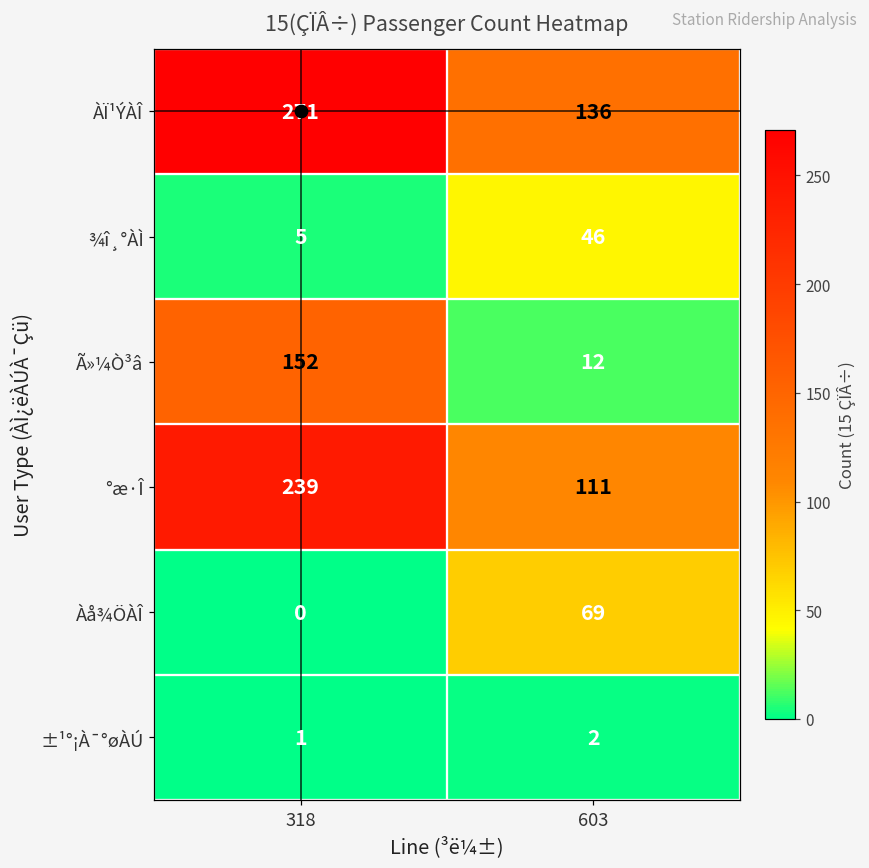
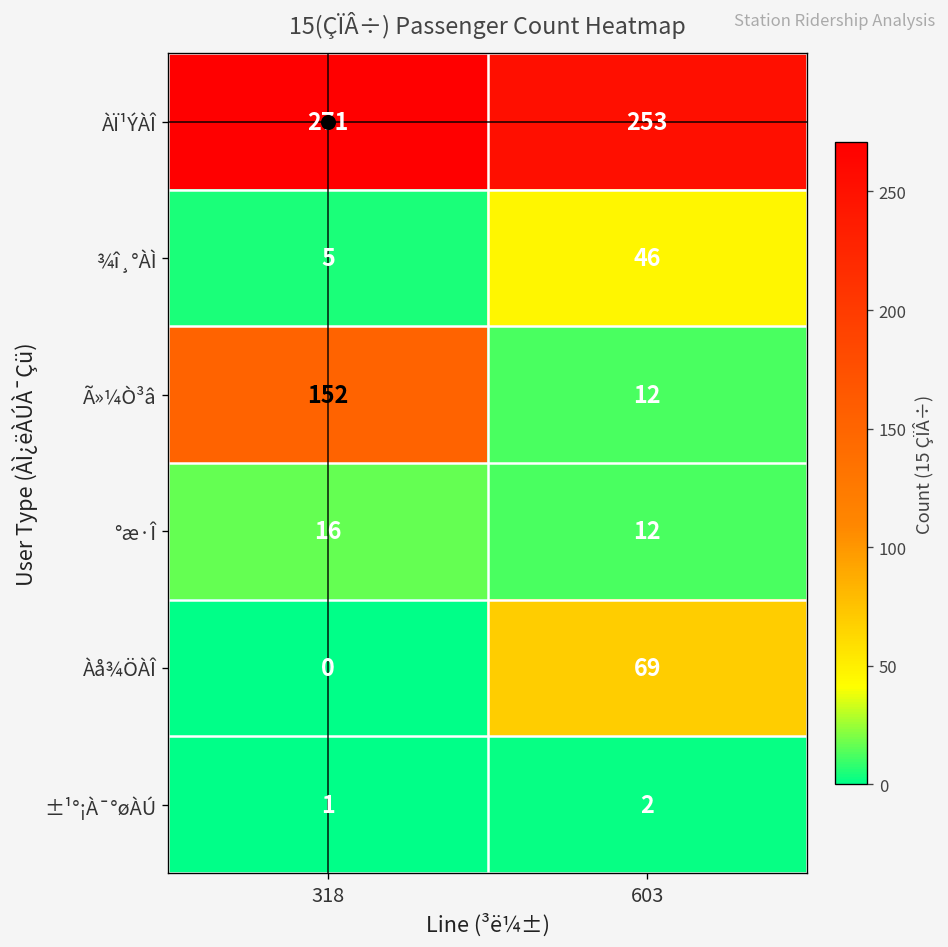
ÀÏ¹ÝÀÎ, 603: 136 -> 253
°æ·Î, 318: 239 -> 16
°æ·Î, 603: 111 -> 12
